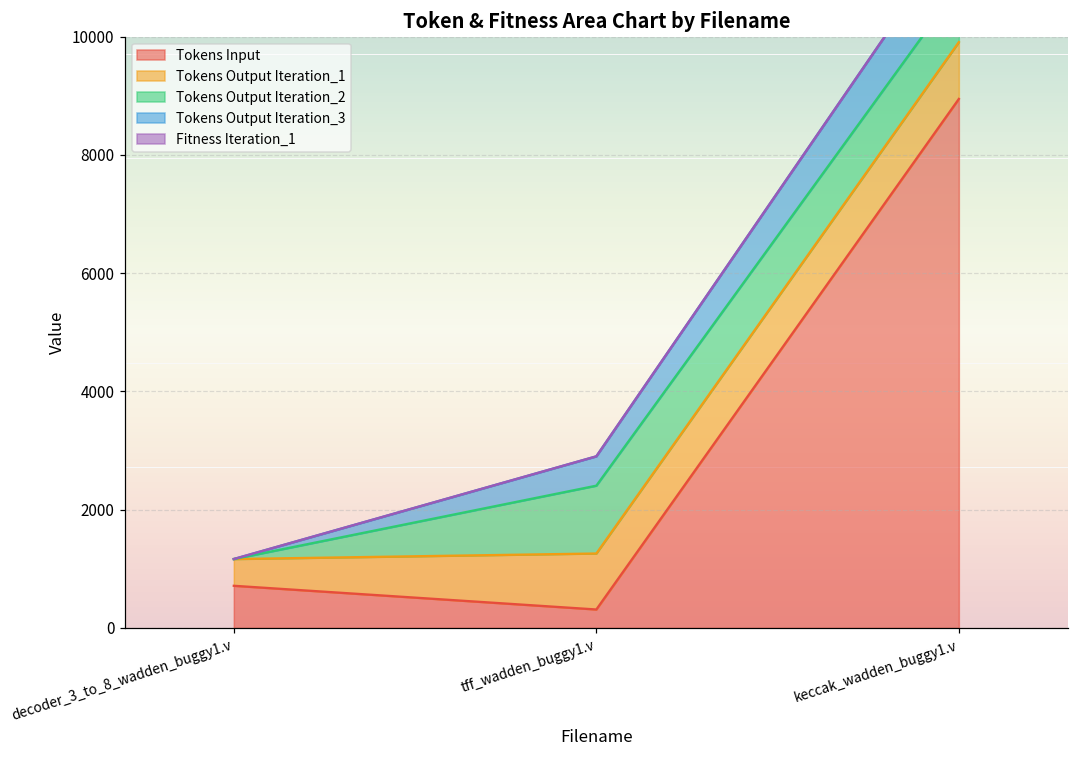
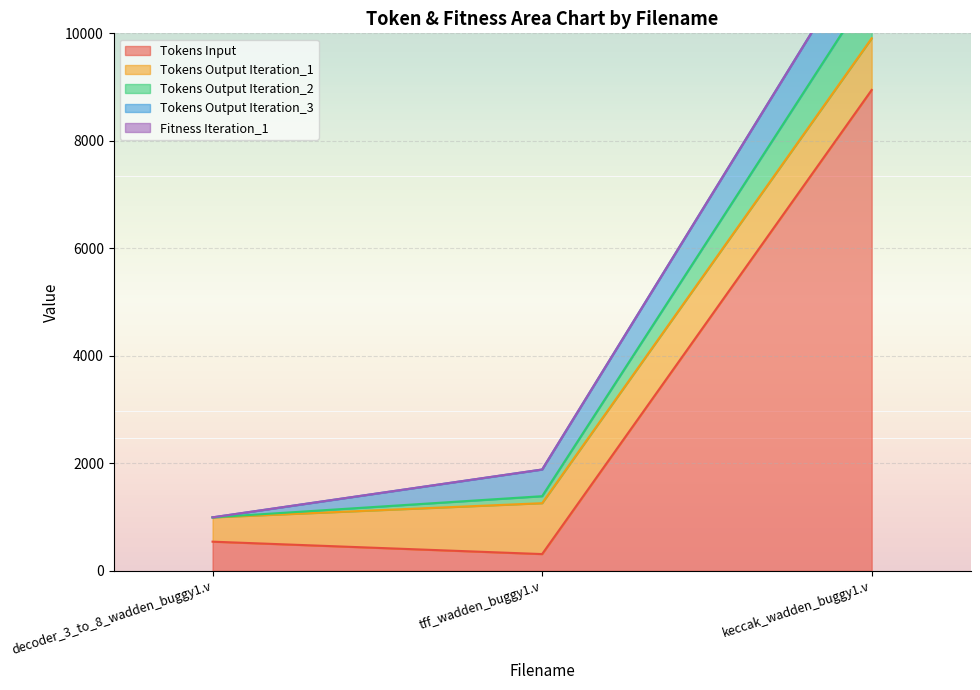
Tokens Input, decoder_3_to_8_wadden_buggy1.v: 700 -> 500
Tokens Output Iteration_2, tff_wadden_buggy1.v: 1100 -> 100
